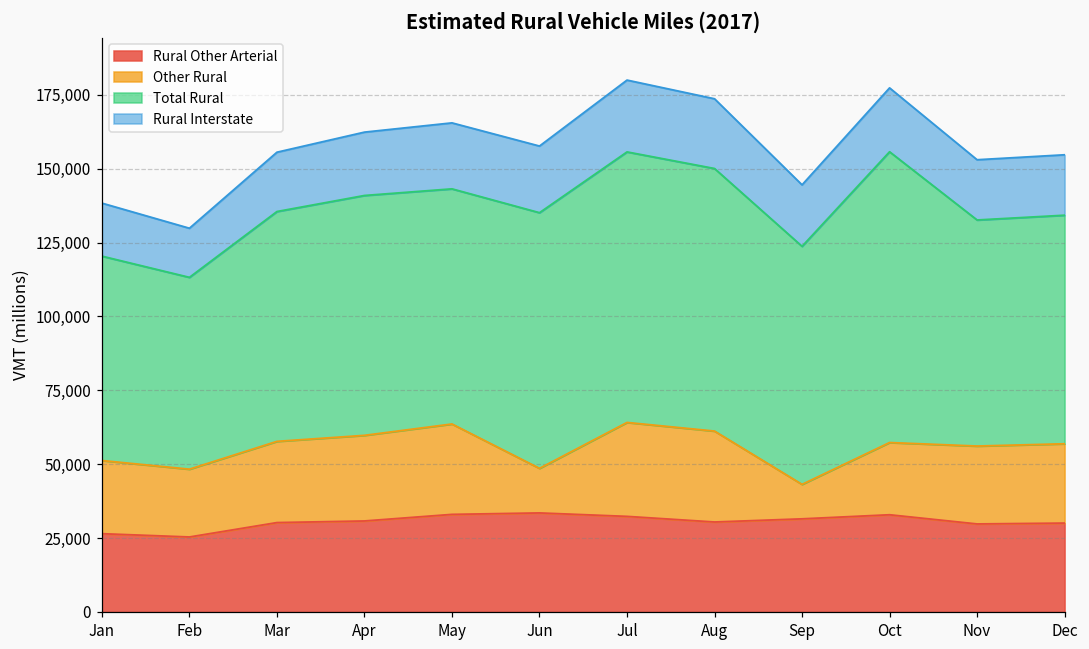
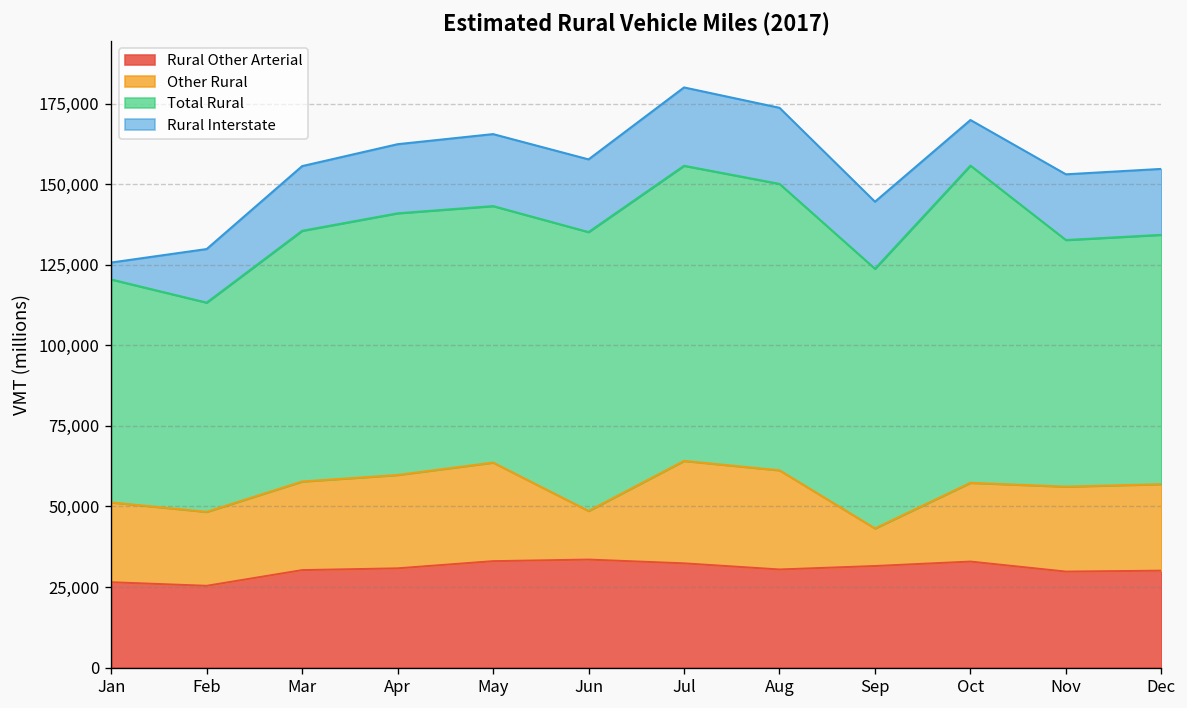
Rural Interstate, Jan: 18,000 -> 5,000
Rural Interstate, Oct: 22,000 -> 14,000
